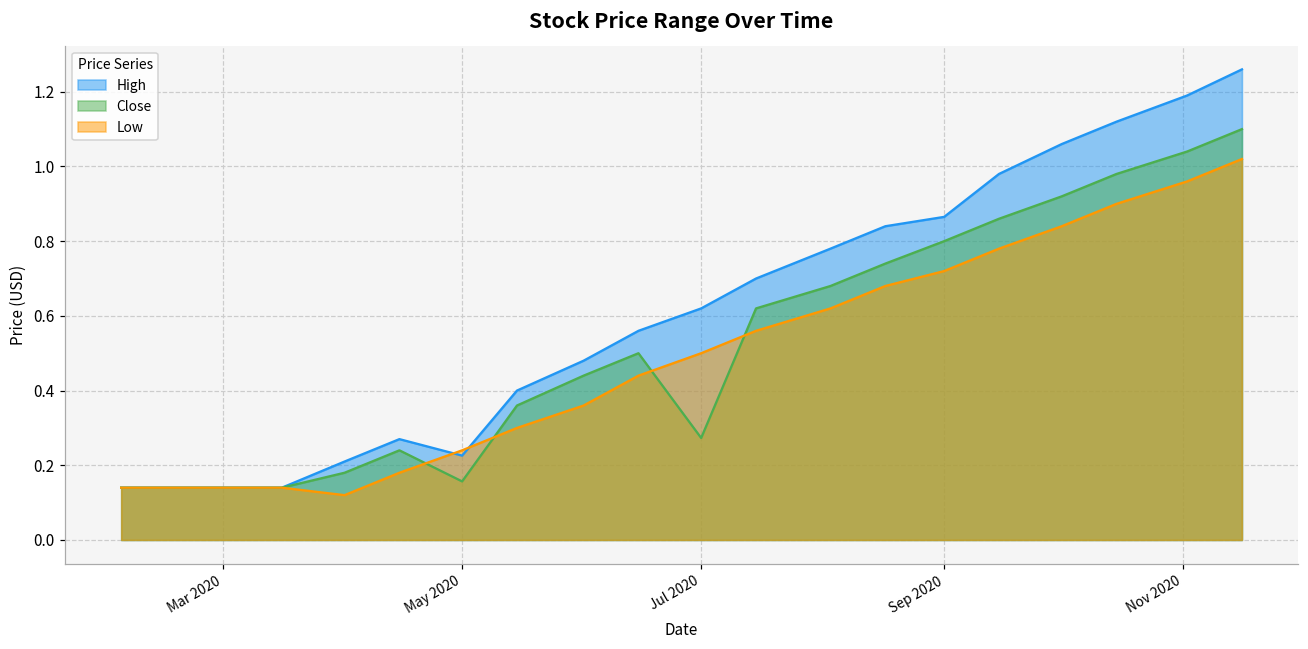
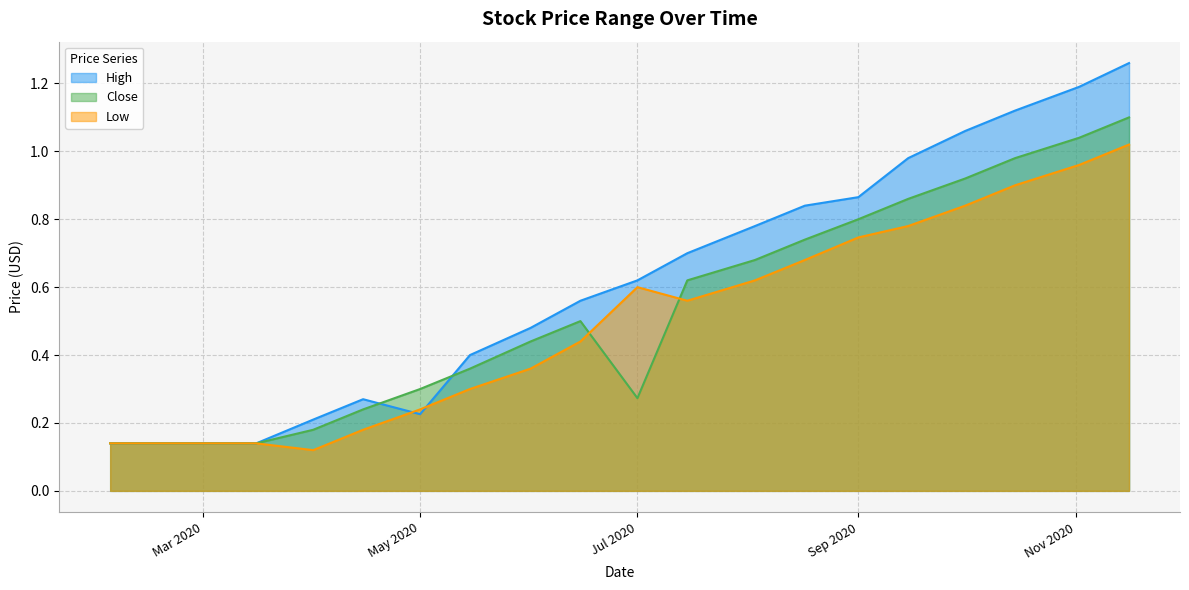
Close, May 2020: 0.16 -> 0.30
Low, Jul 2020: 0.5 -> 0.6
Low, Sep 2020: 0.72 -> 0.75
